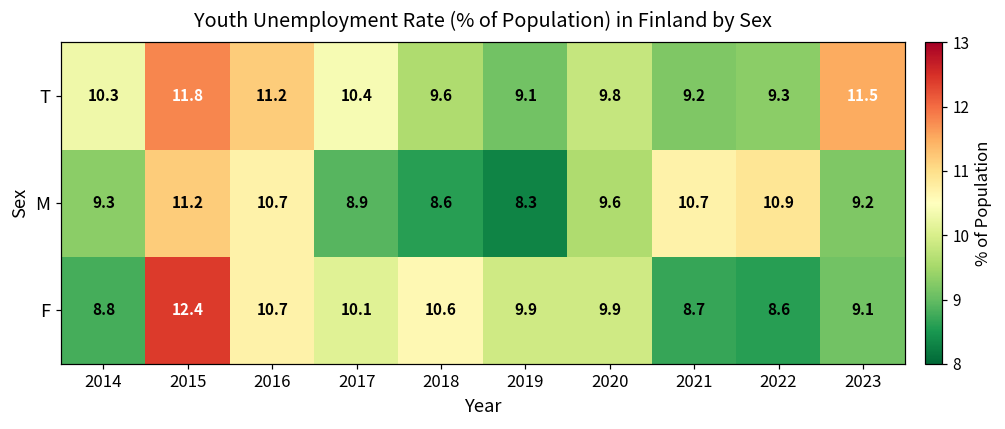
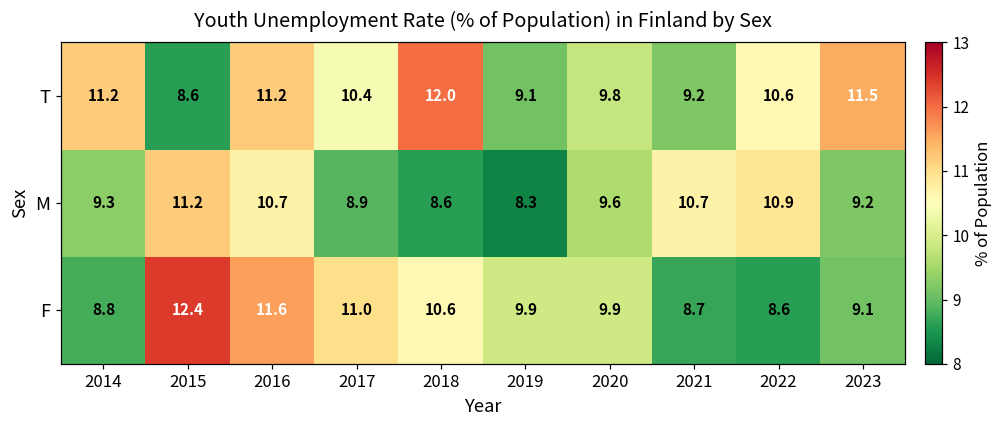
T, 2014: 10.3 -> 11.2
T, 2015: 11.8 -> 8.6
T, 2018: 9.6 -> 12.0
T, 2022: 9.3 -> 10.6
F, 2016: 10.7 -> 11.6
F, 2017: 10.1 -> 11.0
